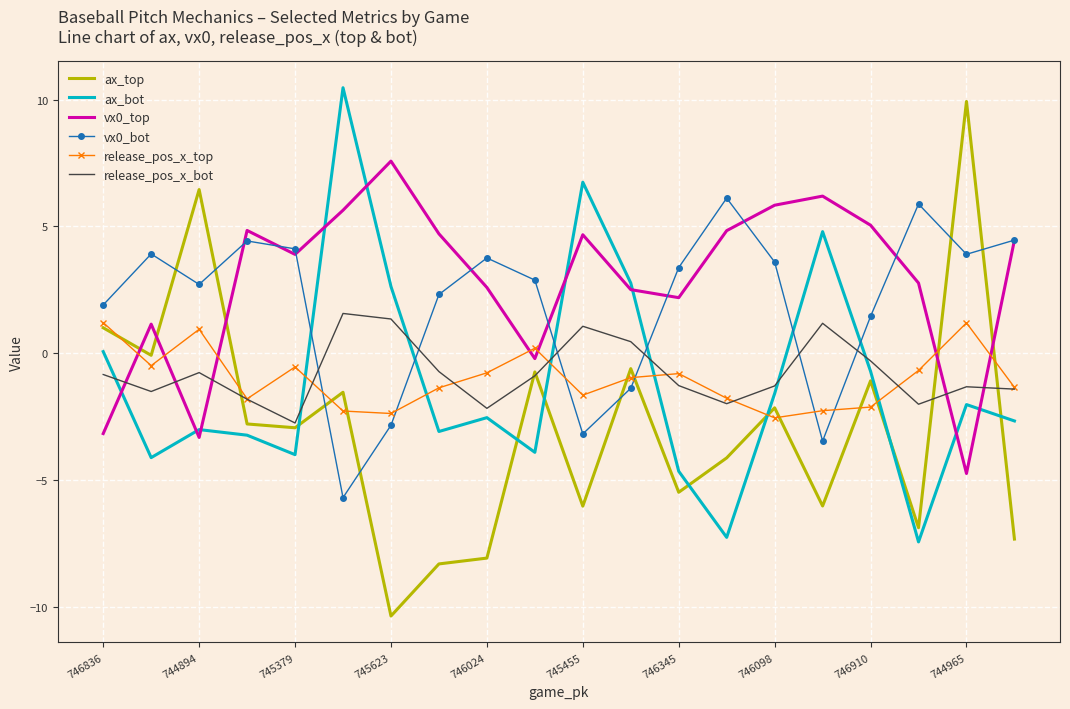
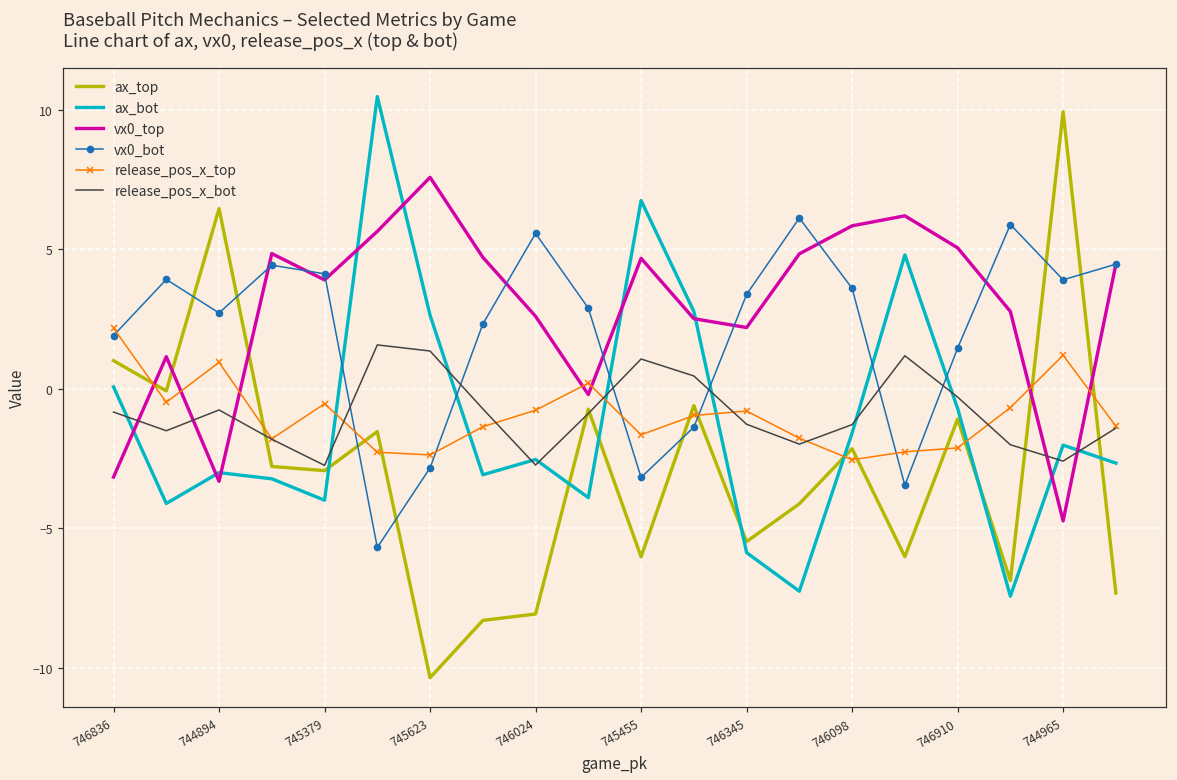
release_pos_x_top, 746836: 1.2 -> 2.2
vx0_bot, 746024: 3.8 -> 5.6
release_pos_x_bot, 746024: -2.2 -> -2.7
ax_bot, 746345: -4.7 -> -5.9
release_pos_x_bot, 744965: -1.3 -> -2.6
